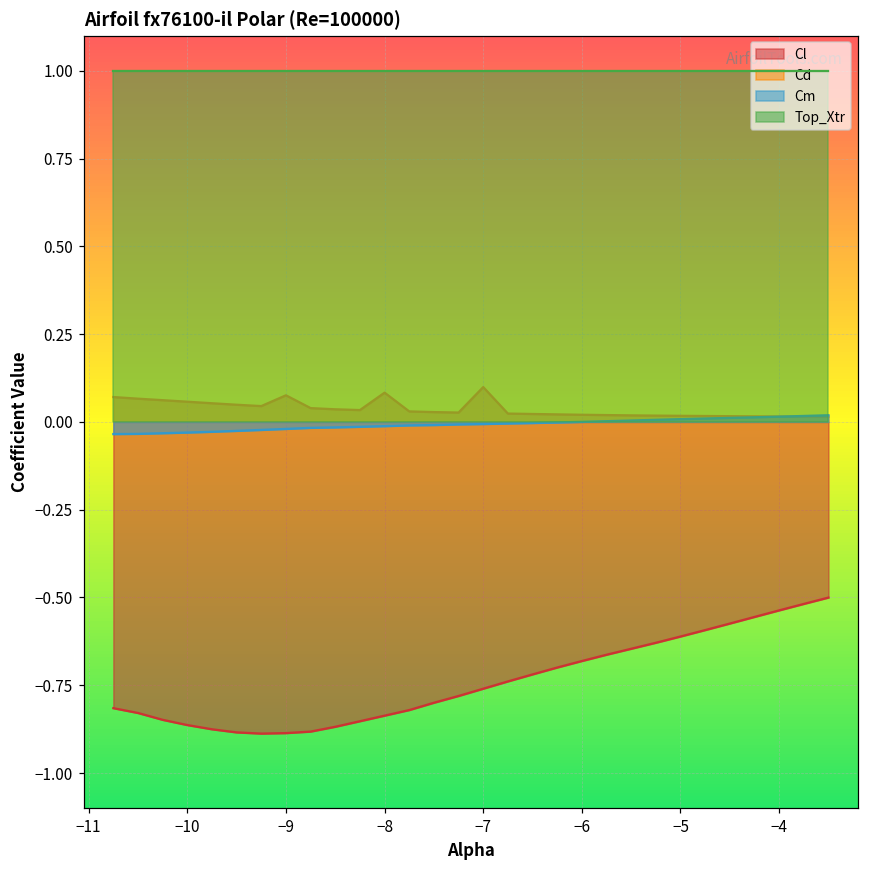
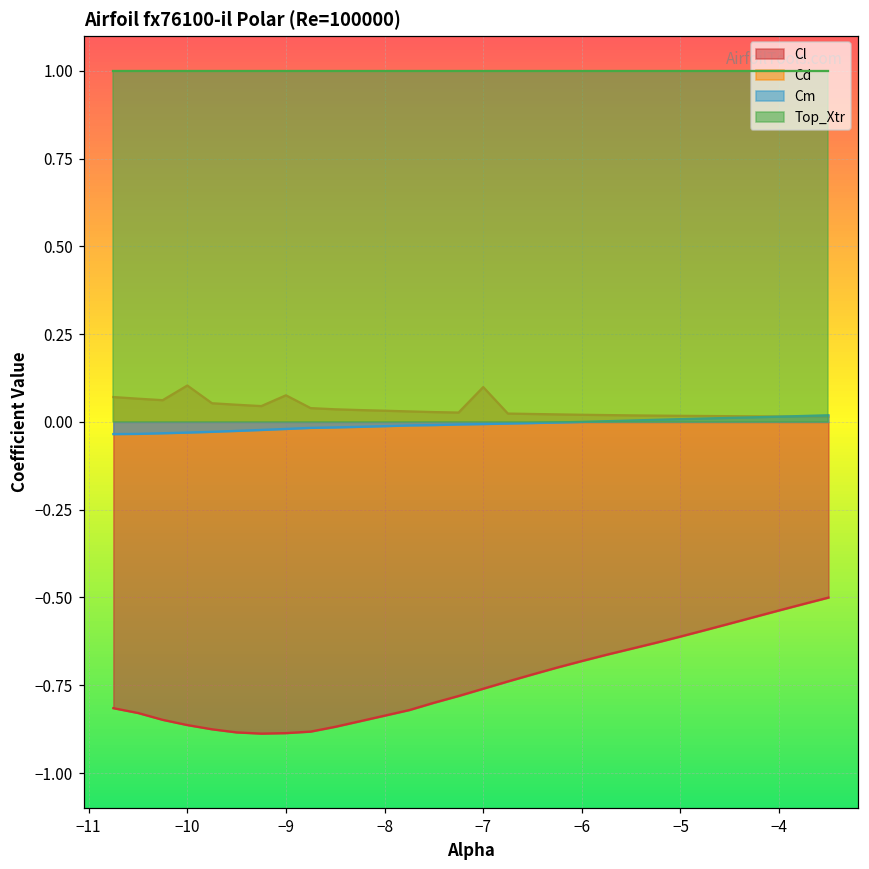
Cd, −10: 0.06 -> 0.10
Cd, −8: 0.08 -> 0.03
